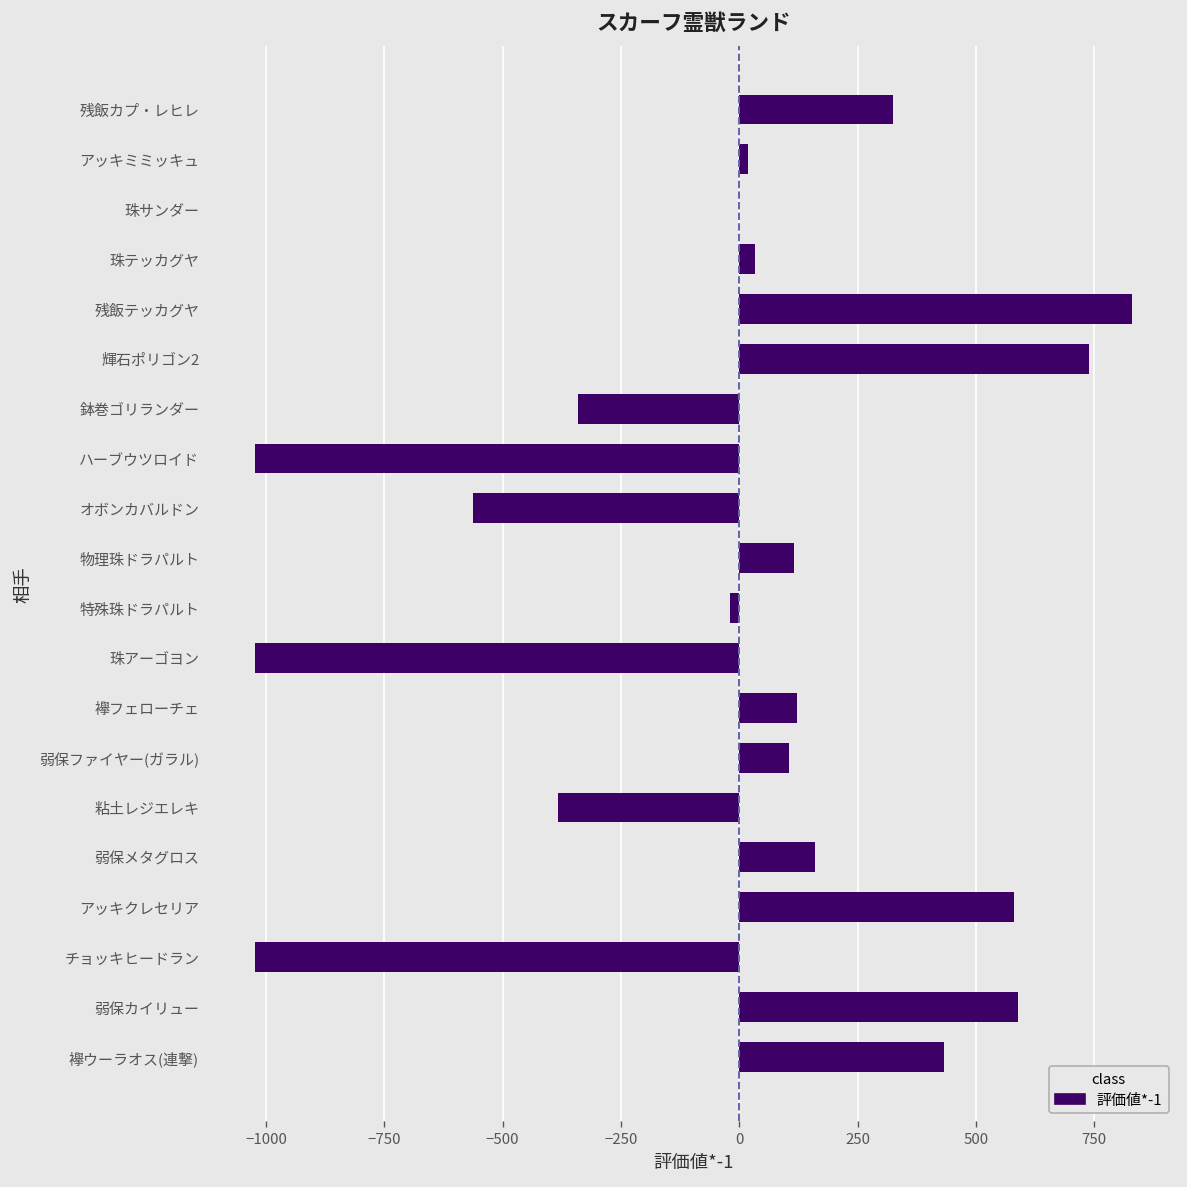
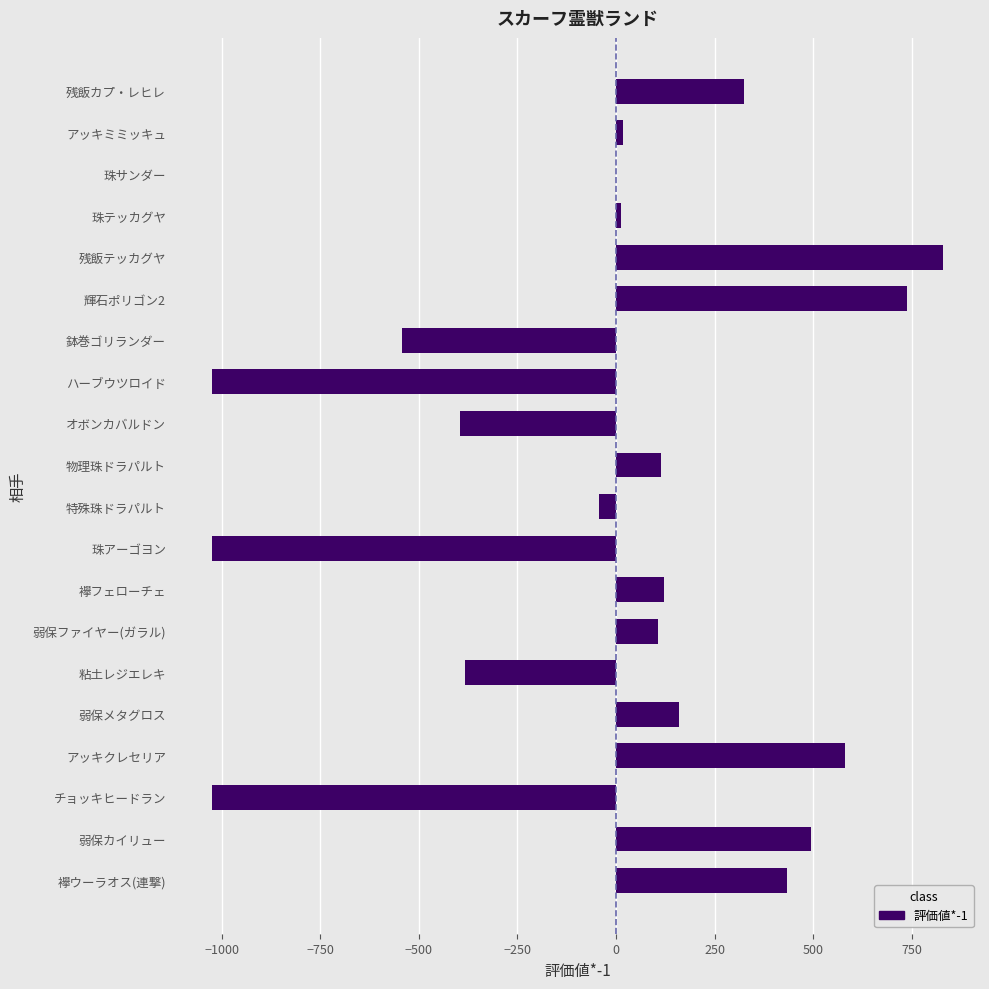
珠テッカグヤ: 30 -> 10
鉢巻ゴリランダー: -340 -> -540
オボンカバルドン: -560 -> -400
特殊珠ドラパルト: -20 -> -40
弱保カイリュー: 590 -> 490
